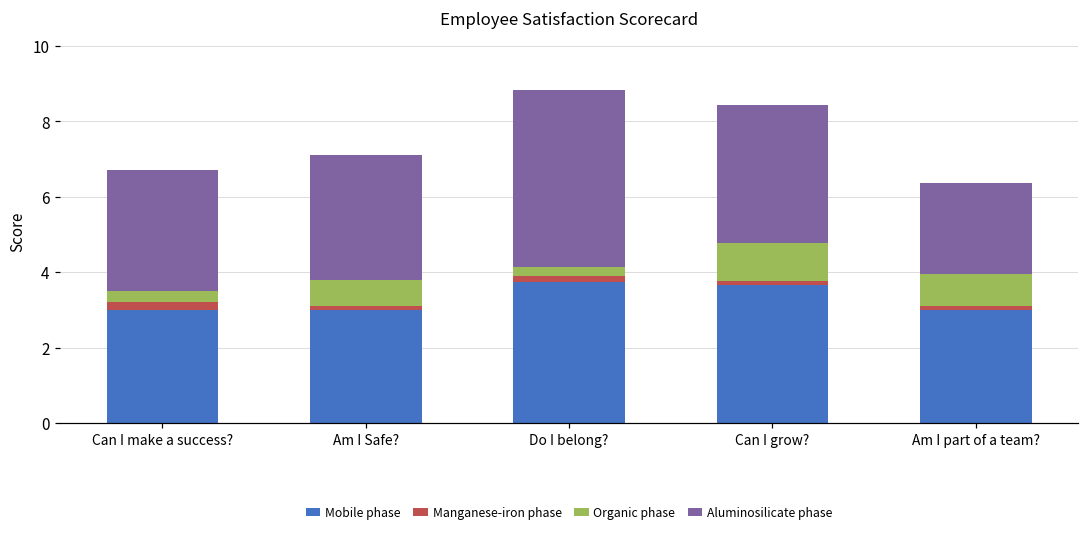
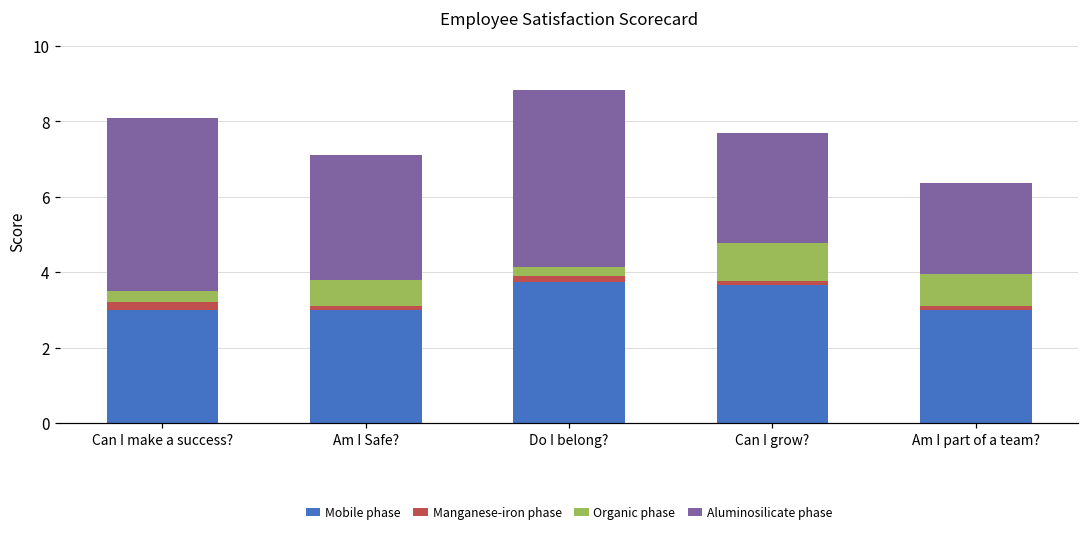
Aluminosilicate phase, Can I make a success?: 3.2 -> 4.6
Aluminosilicate phase, Can I grow?: 3.7 -> 2.9
